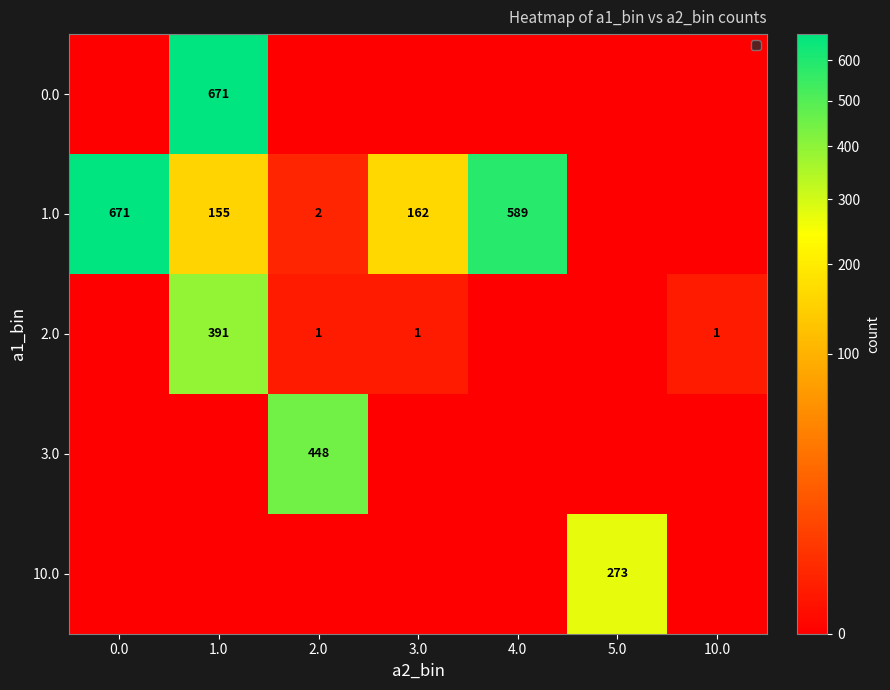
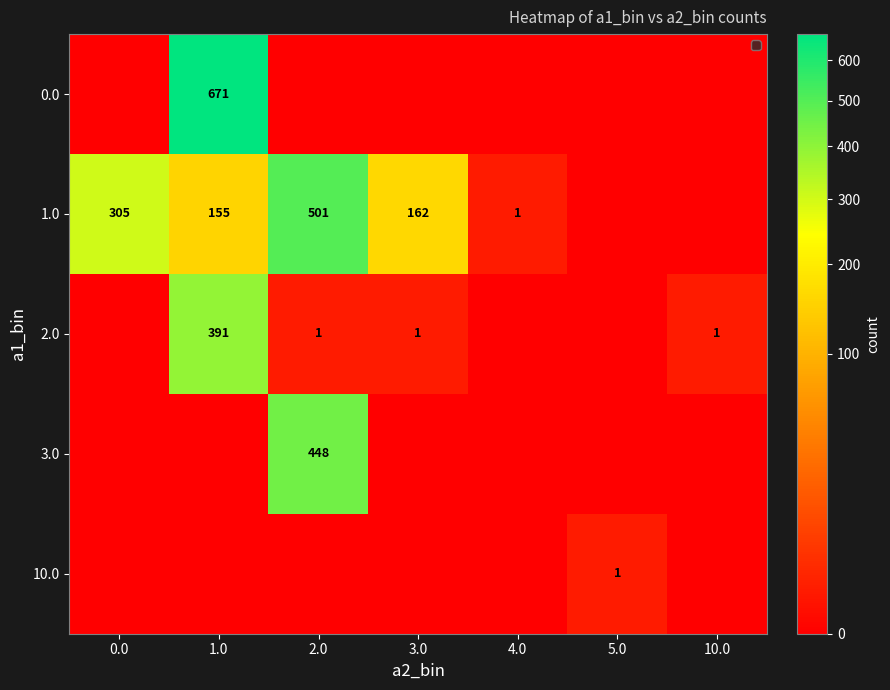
1.0, 0.0: 671 -> 305
1.0, 2.0: 2 -> 501
1.0, 4.0: 589 -> 1
10.0, 5.0: 273 -> 1
